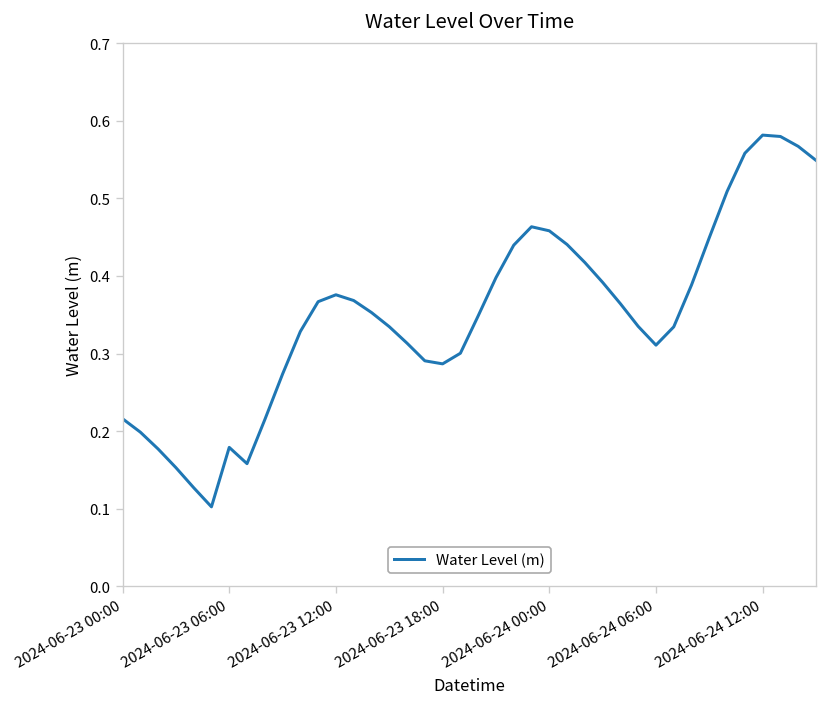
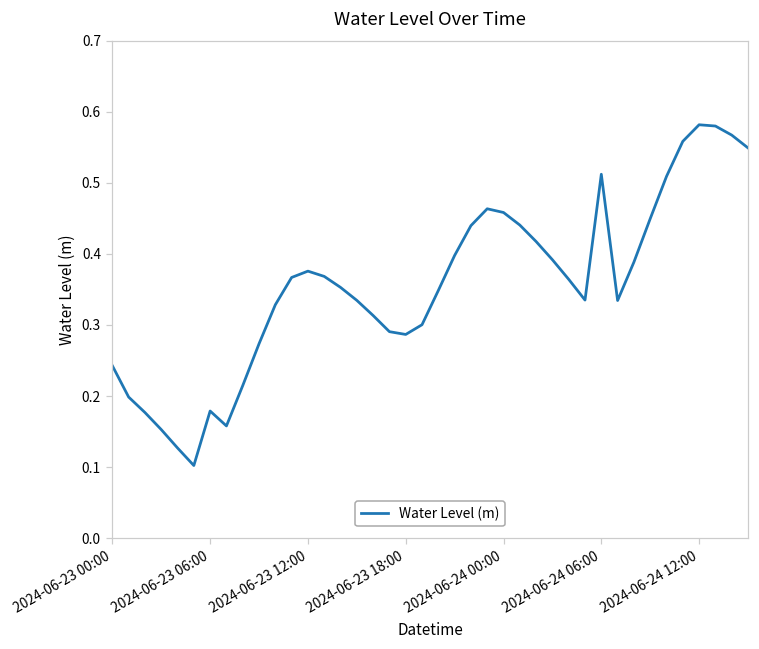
2024-06-23 00:00: 0.22 -> 0.24
2024-06-24 06:00: 0.31 -> 0.51
